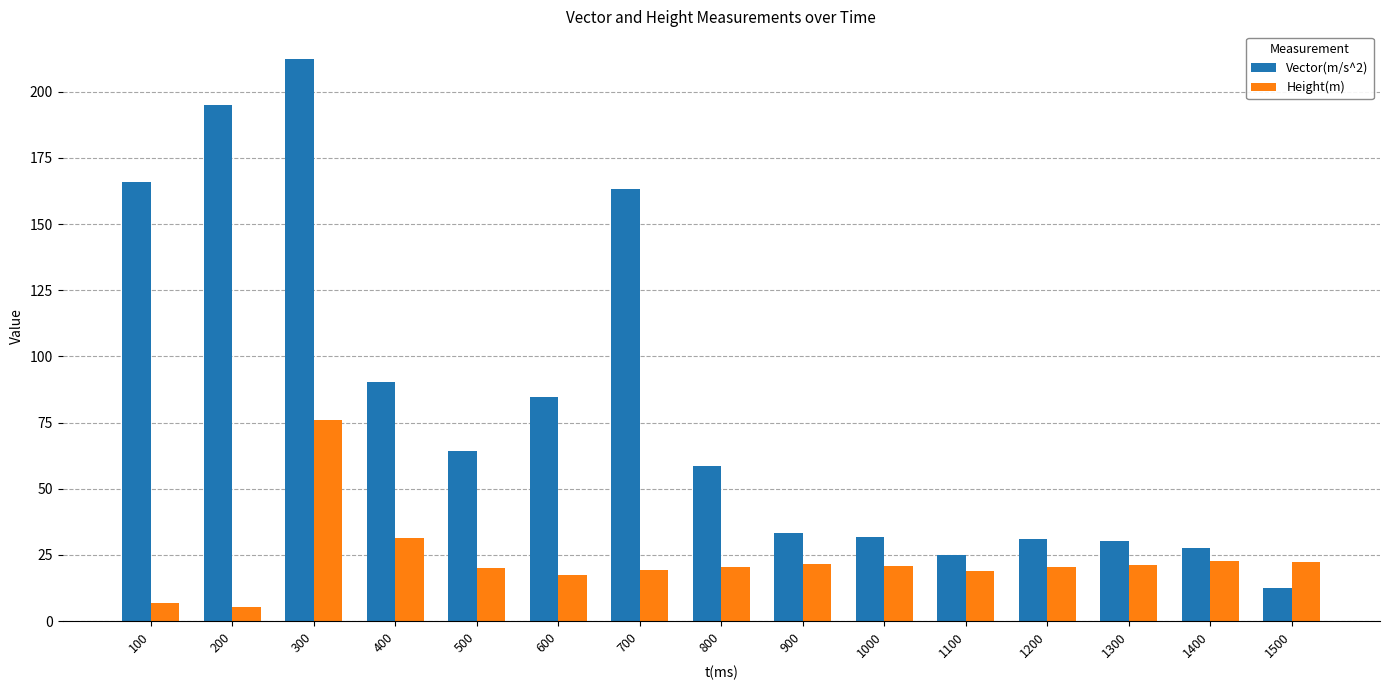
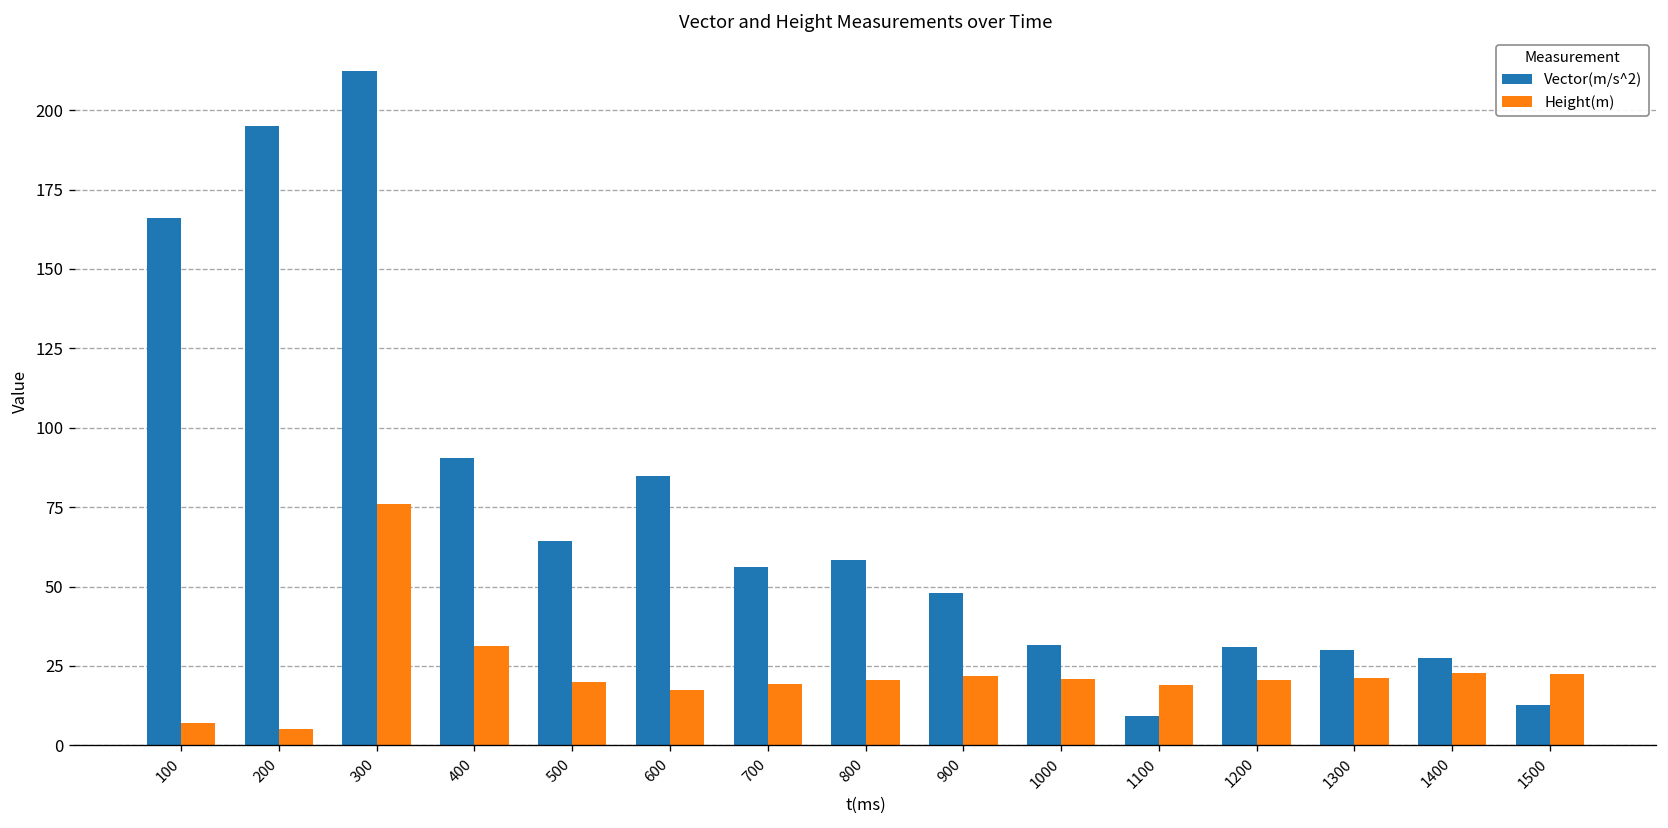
Vector(m/s^2), 700: 163 -> 56
Vector(m/s^2), 900: 34 -> 48
Vector(m/s^2), 1100: 25 -> 9
